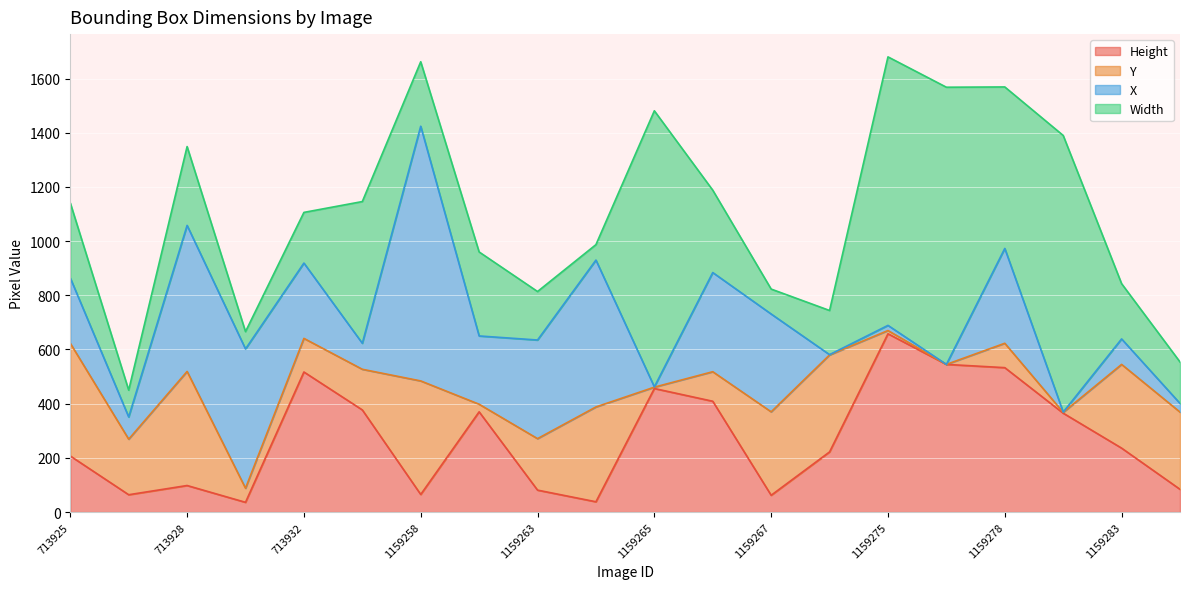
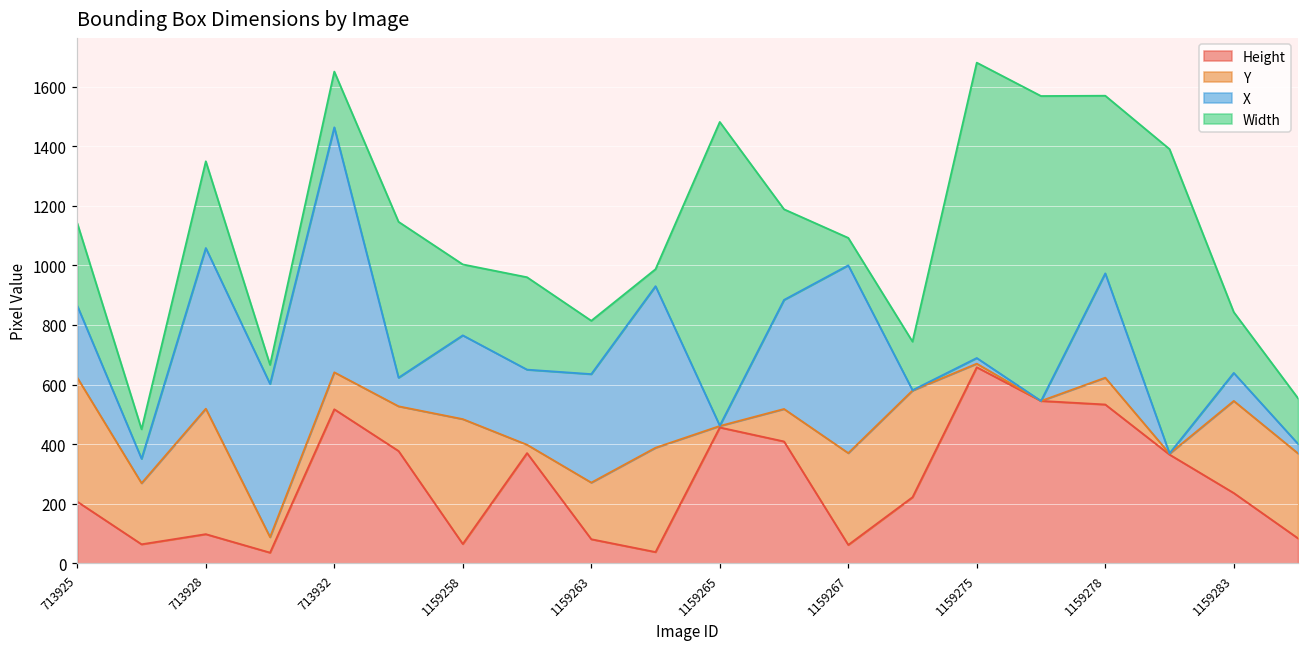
X, 713932: 280 -> 820
X, 1159258: 940 -> 280
X, 1159267: 360 -> 630
